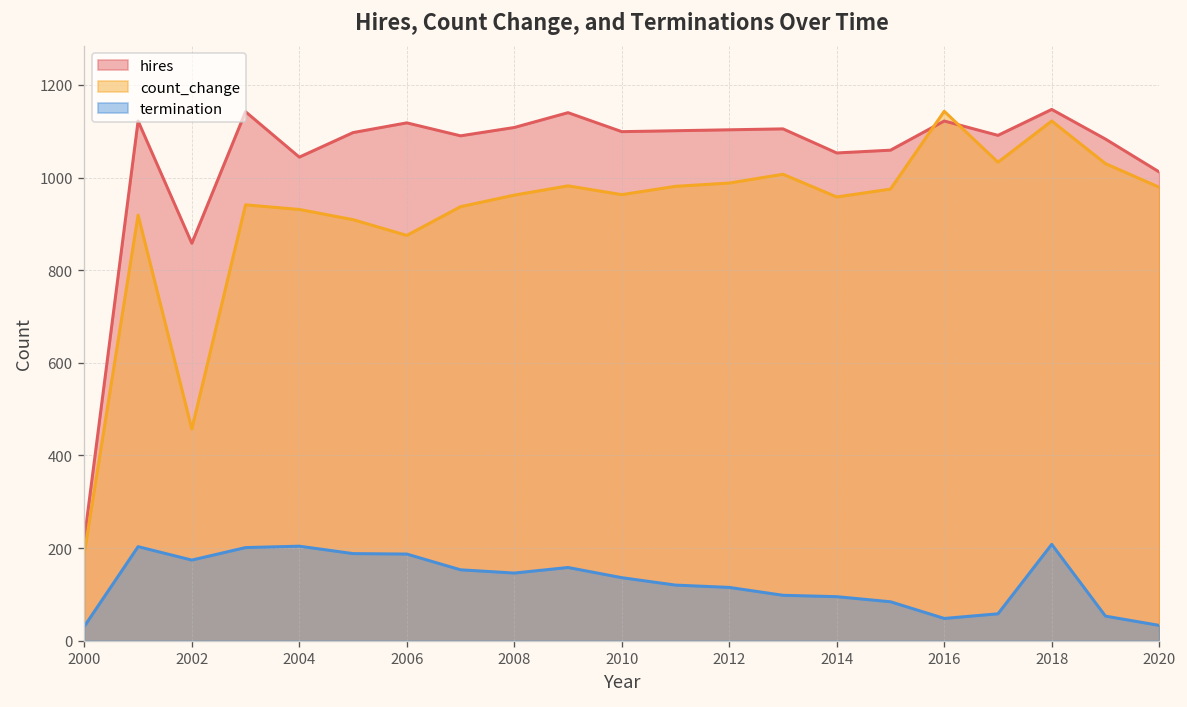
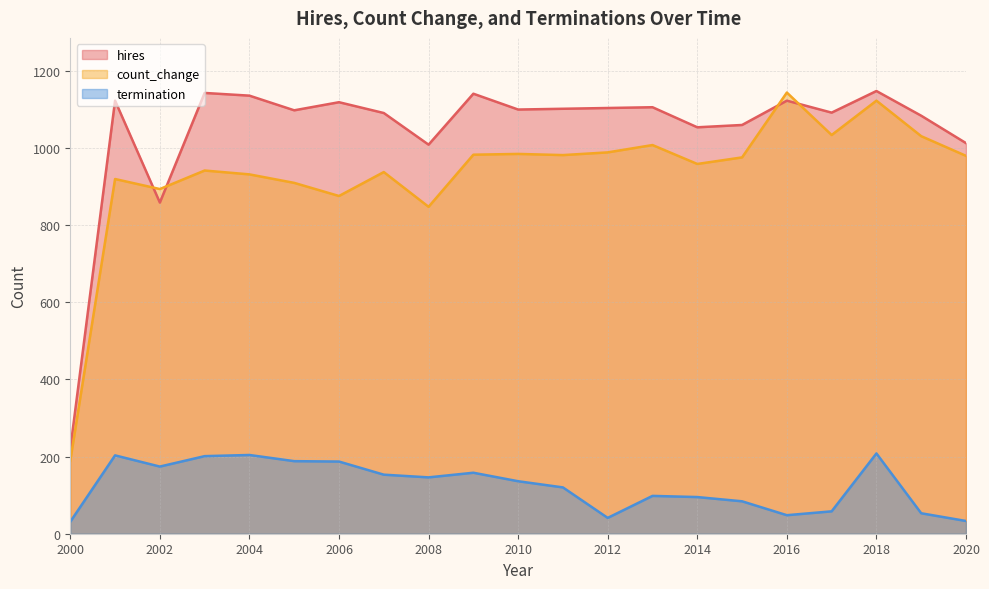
count_change, 2002: 460 -> 890
hires, 2004: 1040 -> 1140
hires, 2008: 1110 -> 1010
count_change, 2008: 960 -> 850
count_change, 2010: 960 -> 980
termination, 2012: 120 -> 40
